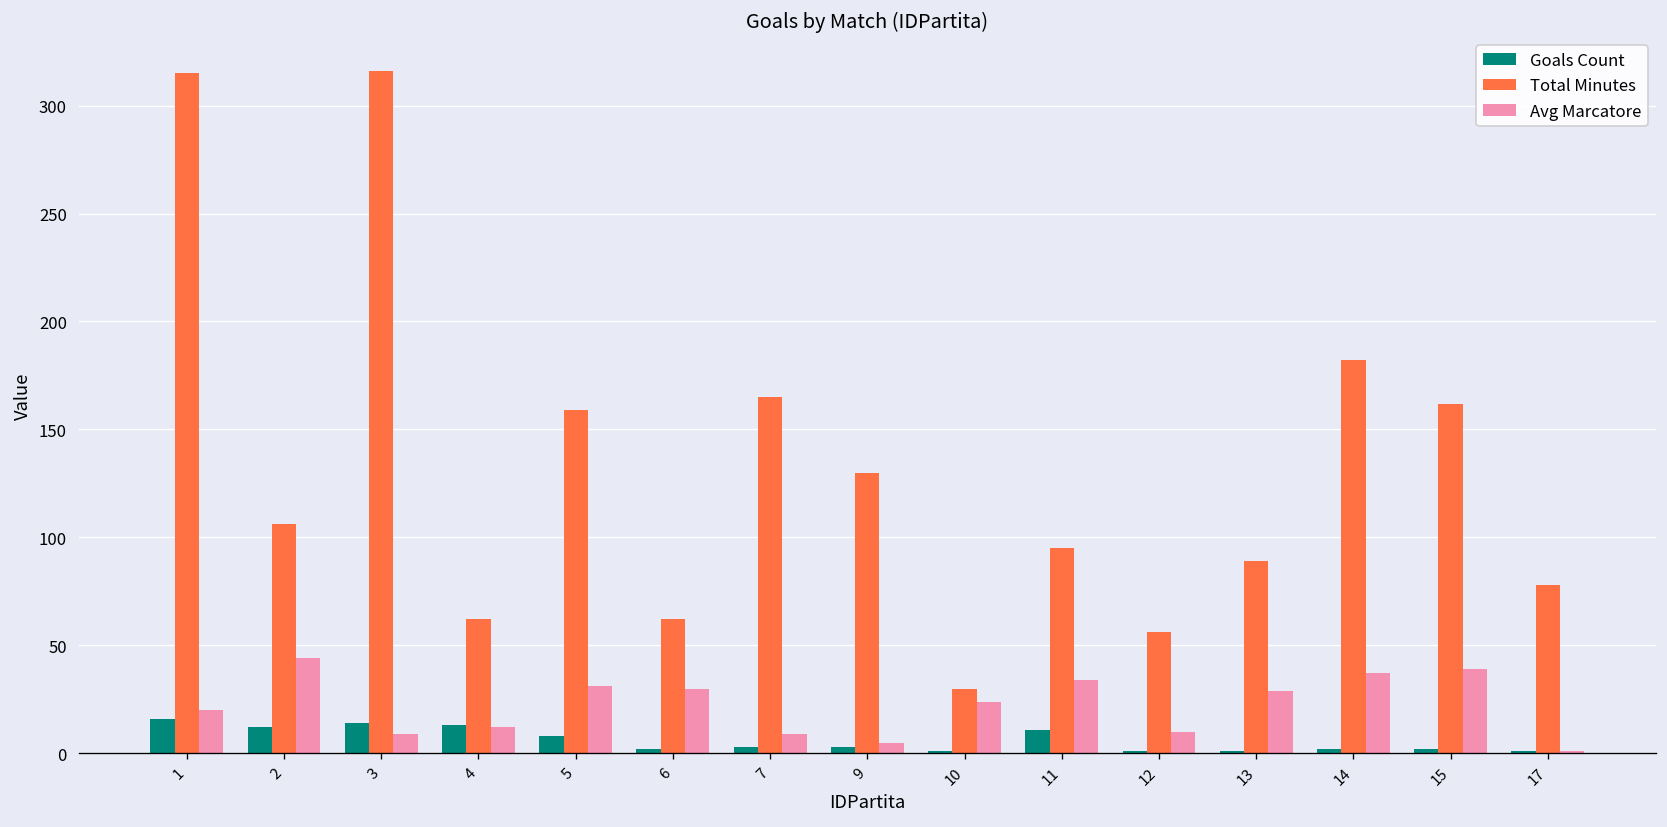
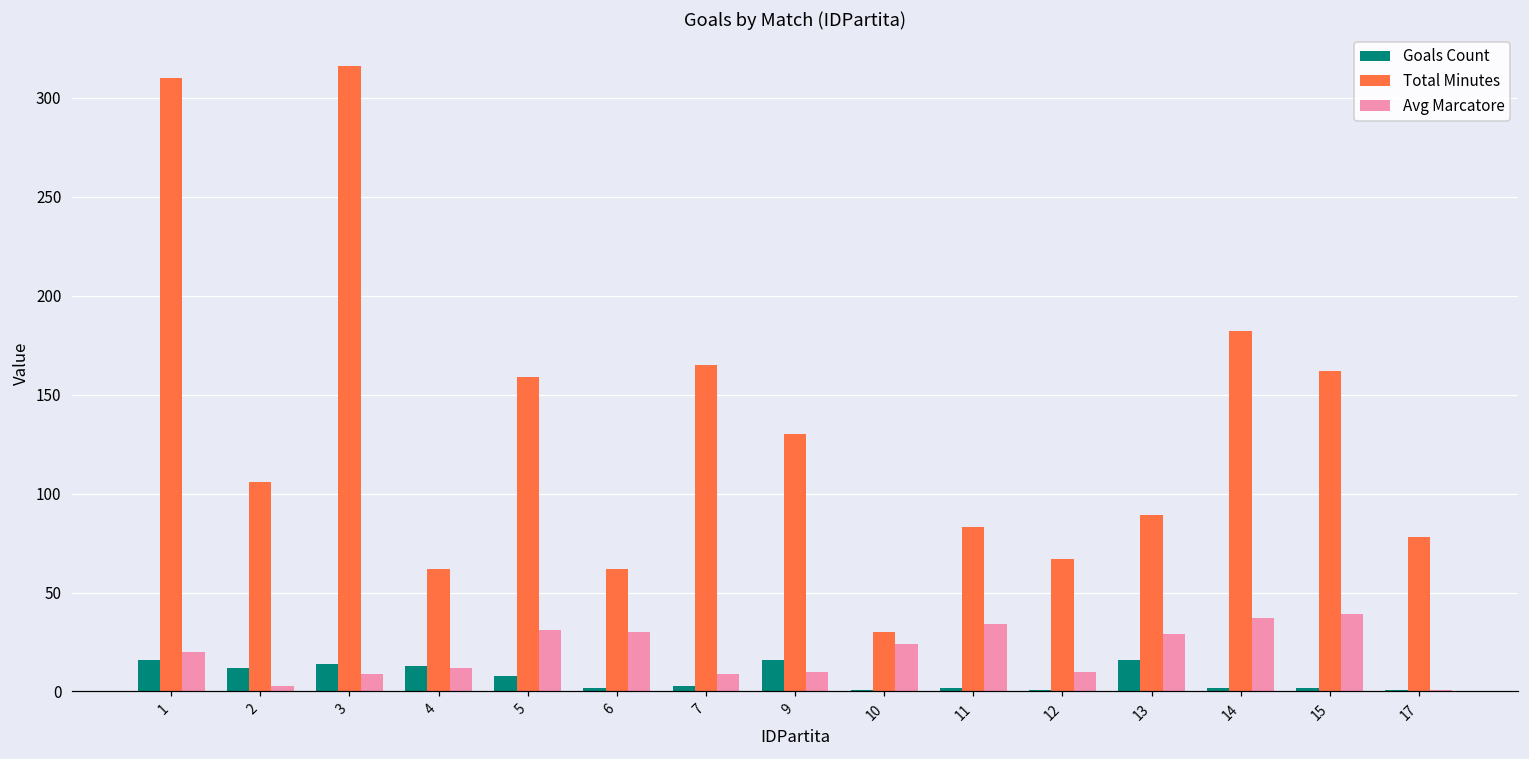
Total Minutes, 1: 315 -> 310
Avg Marcatore, 2: 44 -> 3
Goals Count, 9: 3 -> 16
Avg Marcatore, 9: 5 -> 10
Goals Count, 11: 11 -> 2
Total Minutes, 11: 95 -> 83
Total Minutes, 12: 56 -> 67
Goals Count, 13: 1 -> 16
